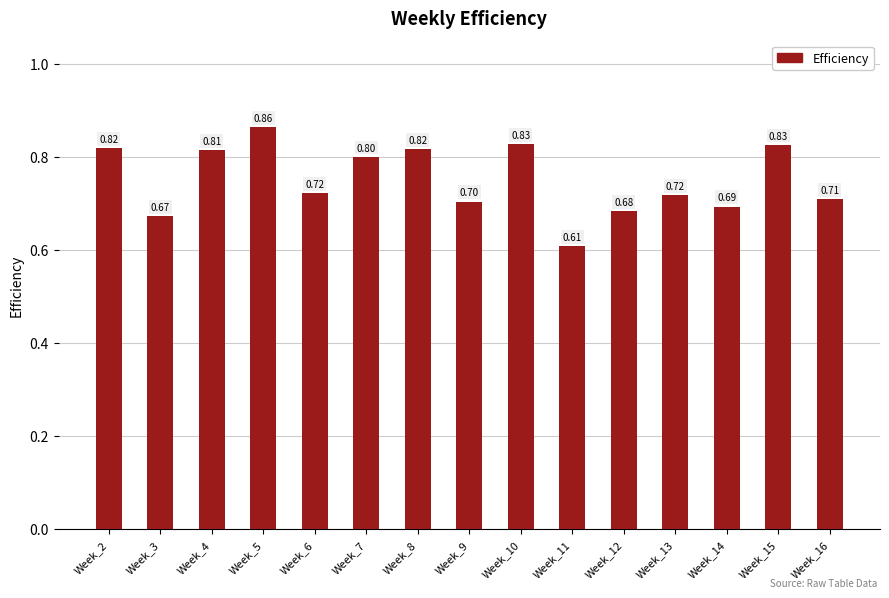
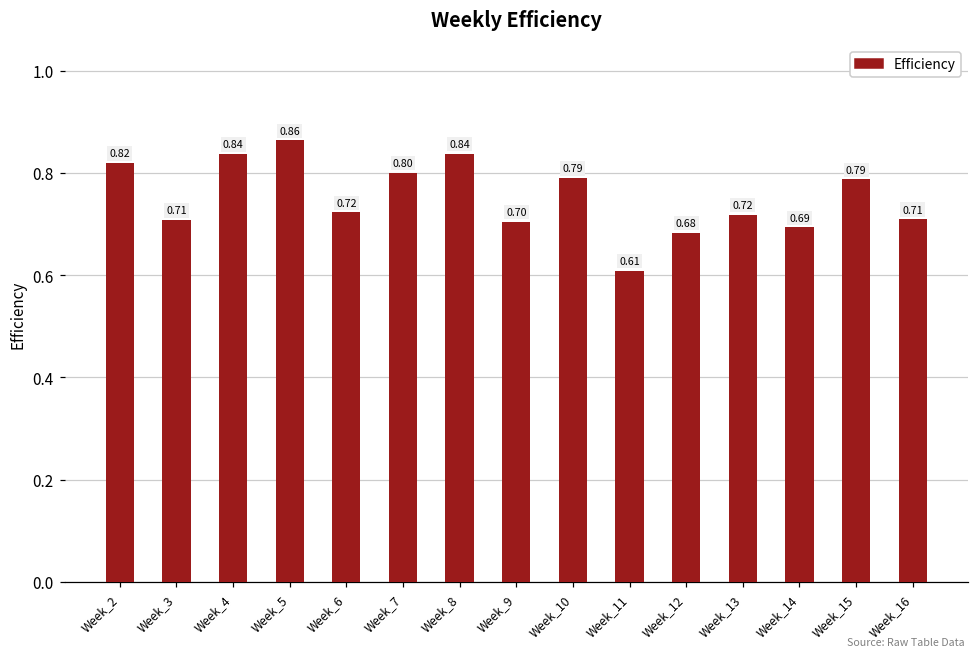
Week_3: 0.67 -> 0.71
Week_4: 0.81 -> 0.84
Week_8: 0.82 -> 0.84
Week_10: 0.83 -> 0.79
Week_15: 0.83 -> 0.79
